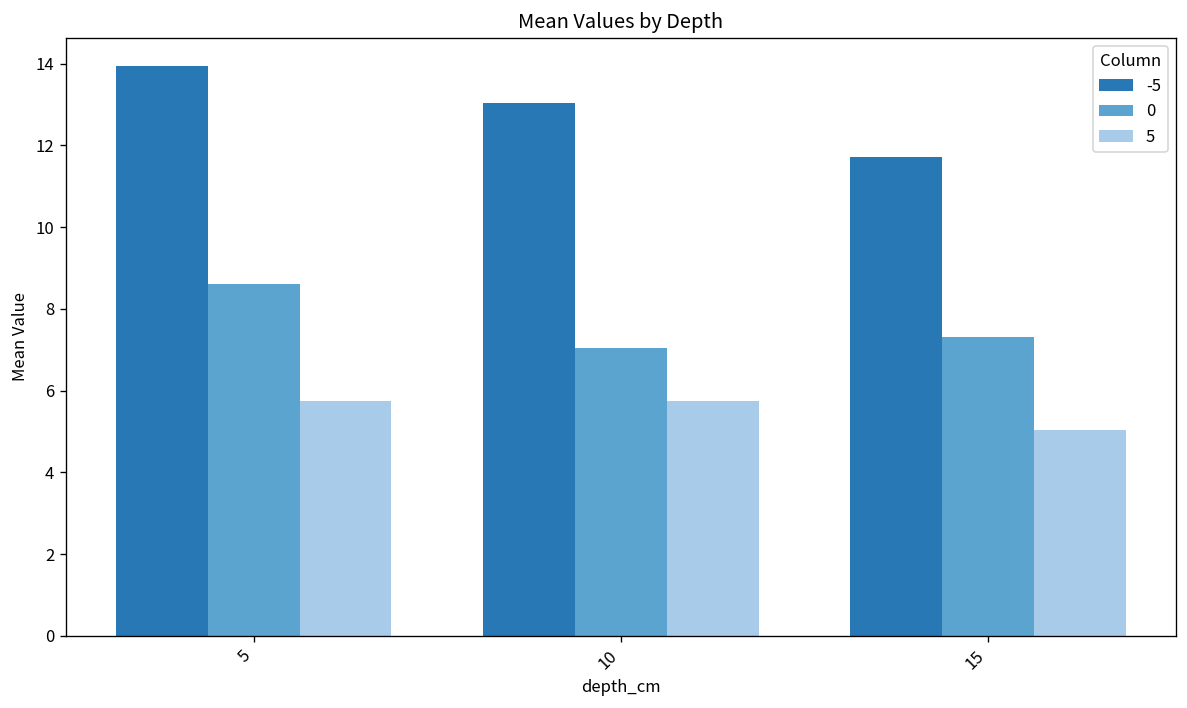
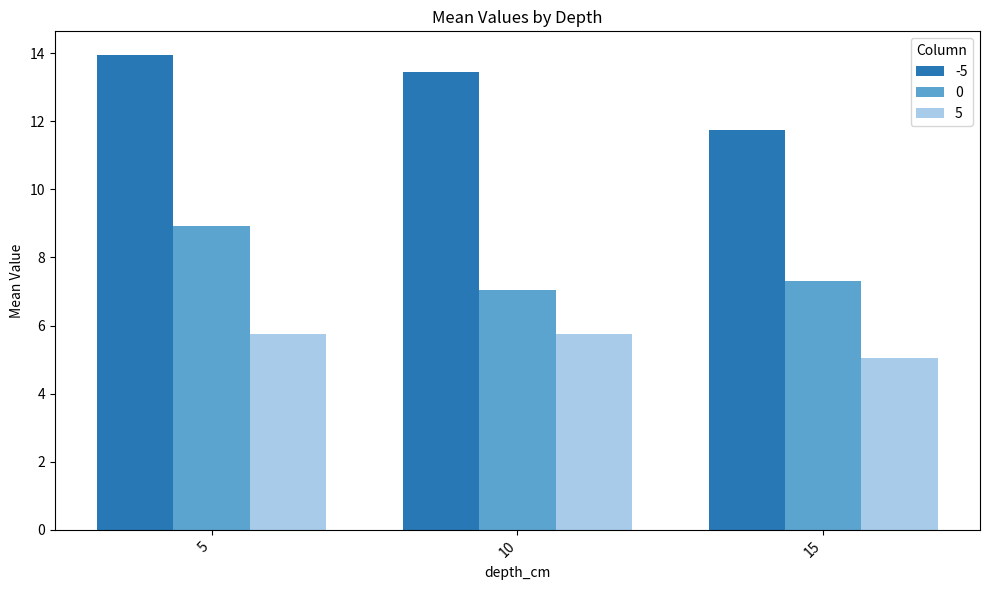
0, 5: 8.6 -> 8.9
-5, 10: 13.0 -> 13.4
